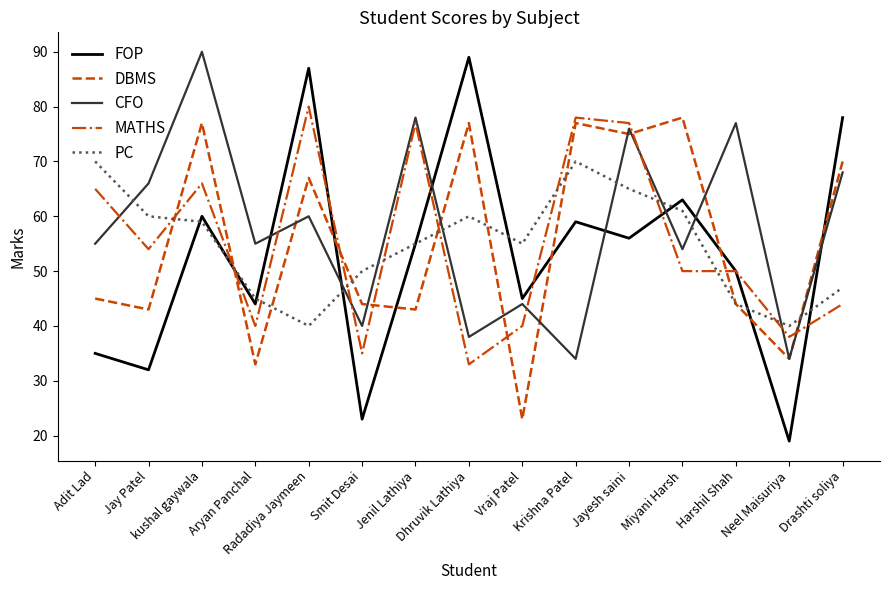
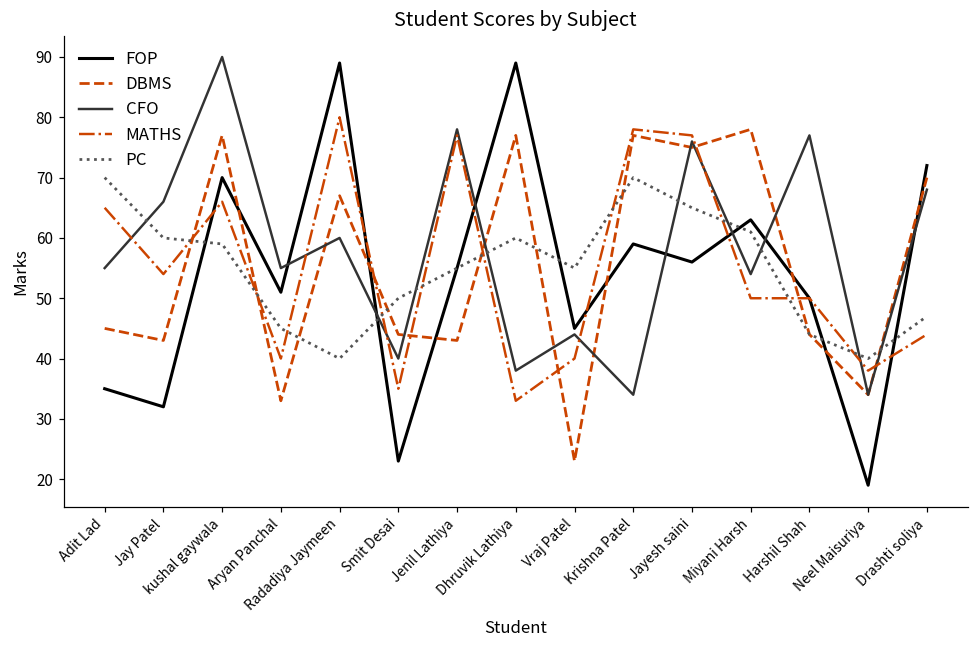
FOP, kushal gaywala: 60 -> 70
FOP, Aryan Panchal: 44 -> 51
FOP, Radadiya Jaymeen: 87 -> 89
FOP, Drashti soliya: 78 -> 72
